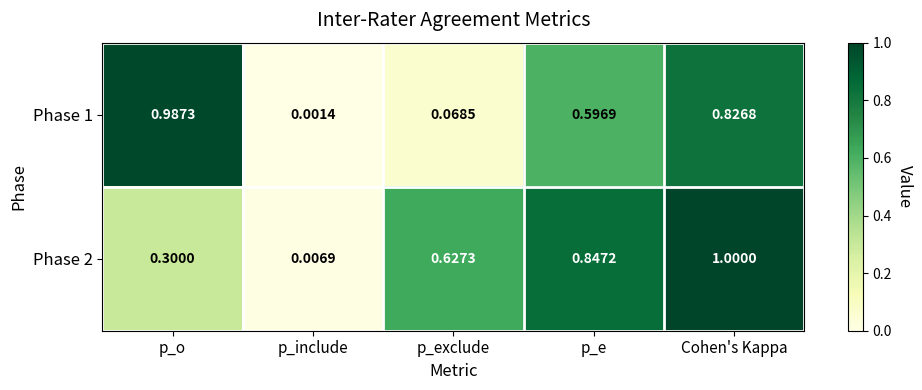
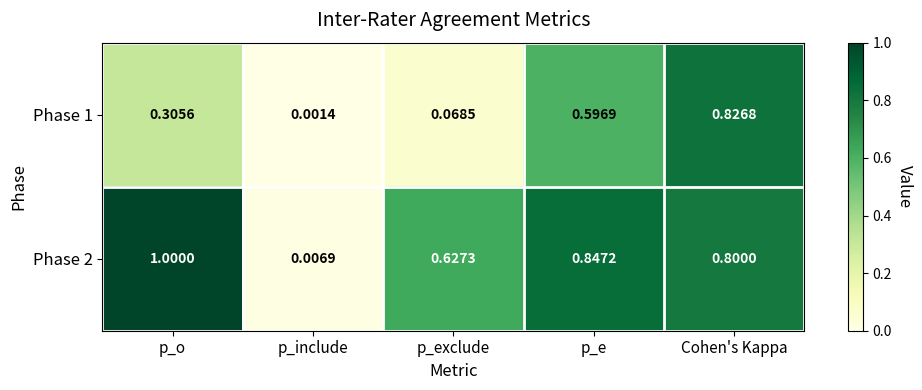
Phase 1, p_o: 0.9873 -> 0.3056
Phase 2, p_o: 0.3000 -> 1.0000
Phase 2, Cohen's Kappa: 1.0000 -> 0.8000
